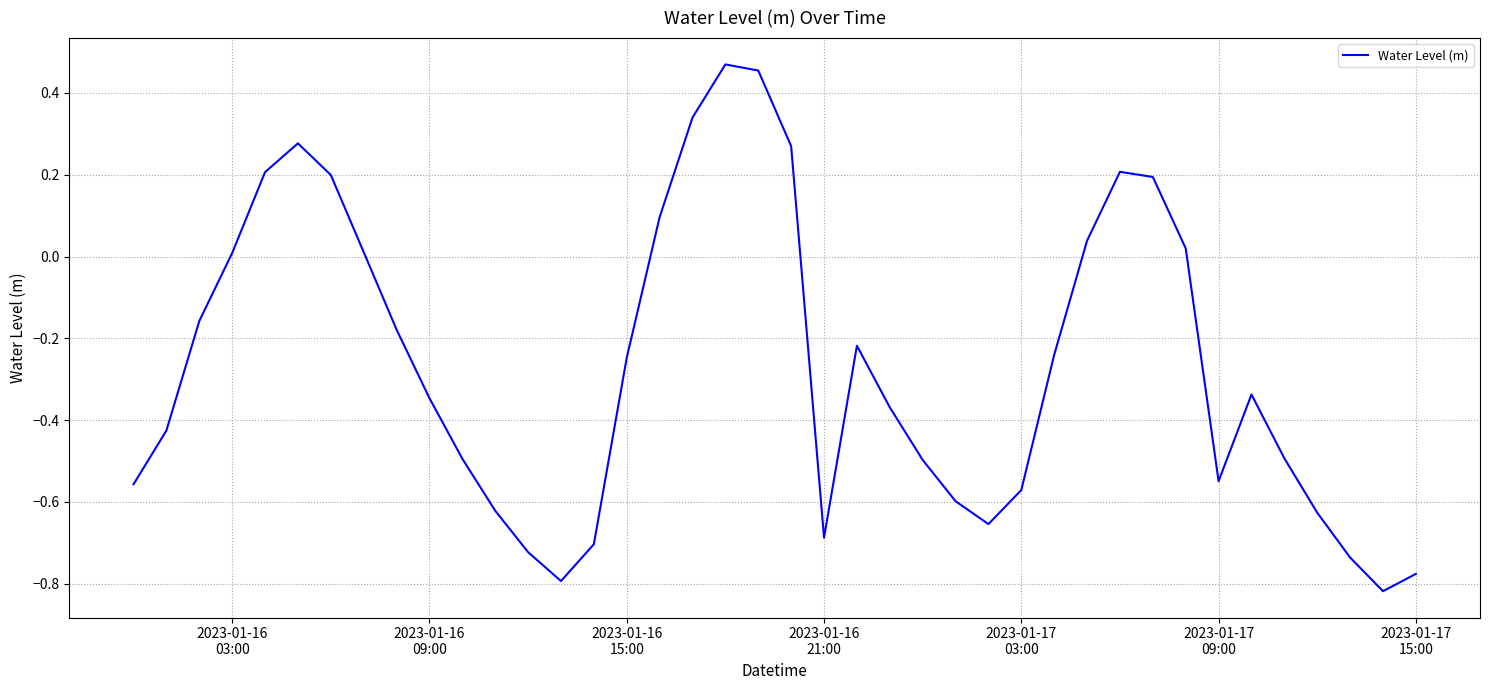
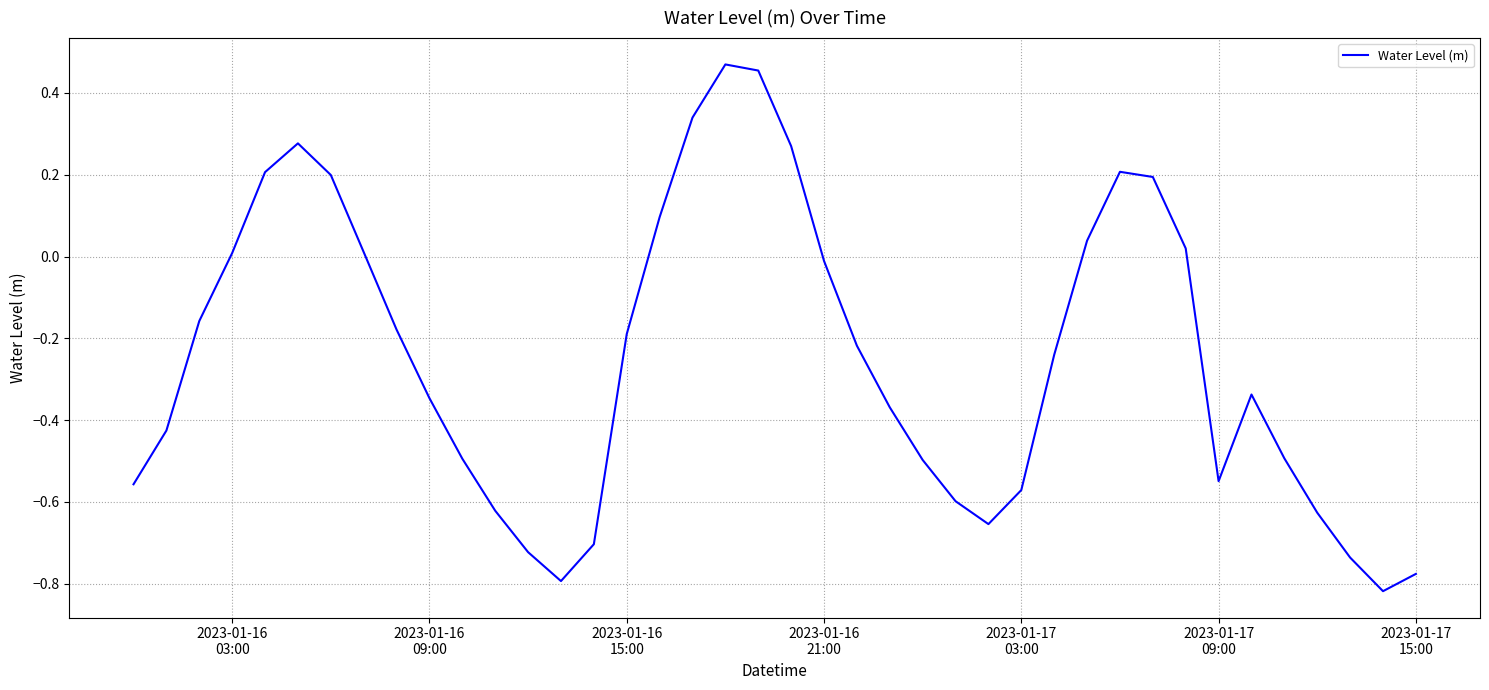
2023-01-16 15:00: -0.25 -> -0.19
2023-01-16 21:00: -0.69 -> -0.01
